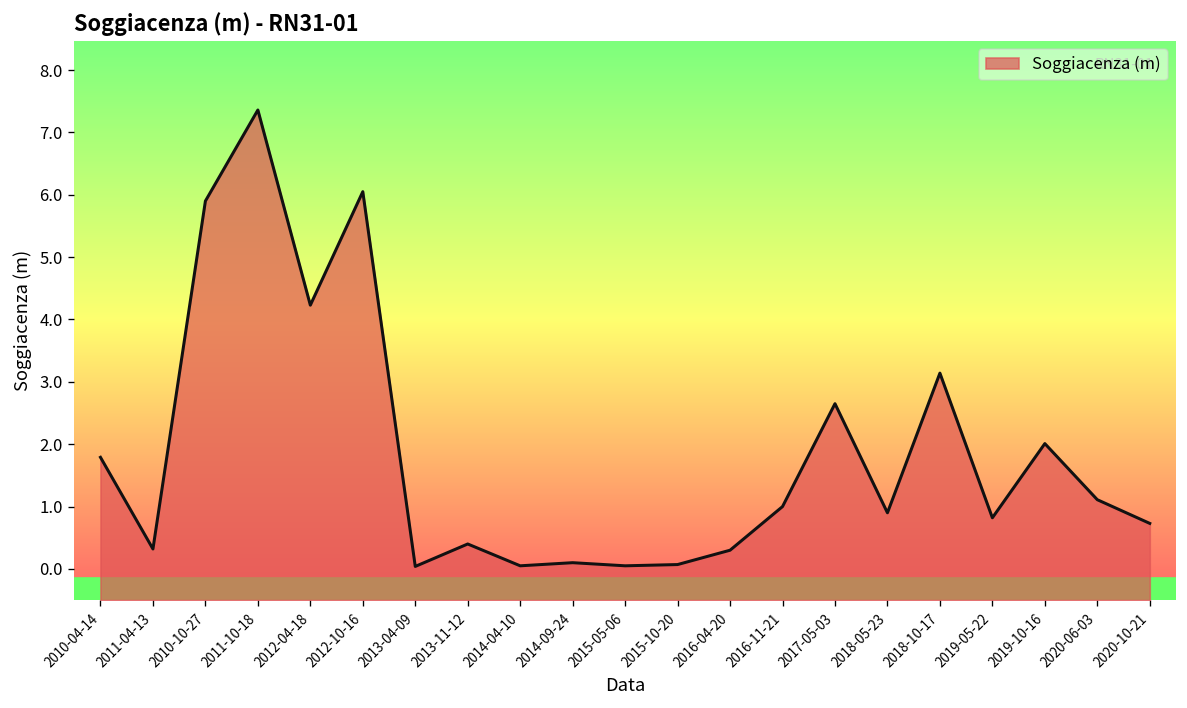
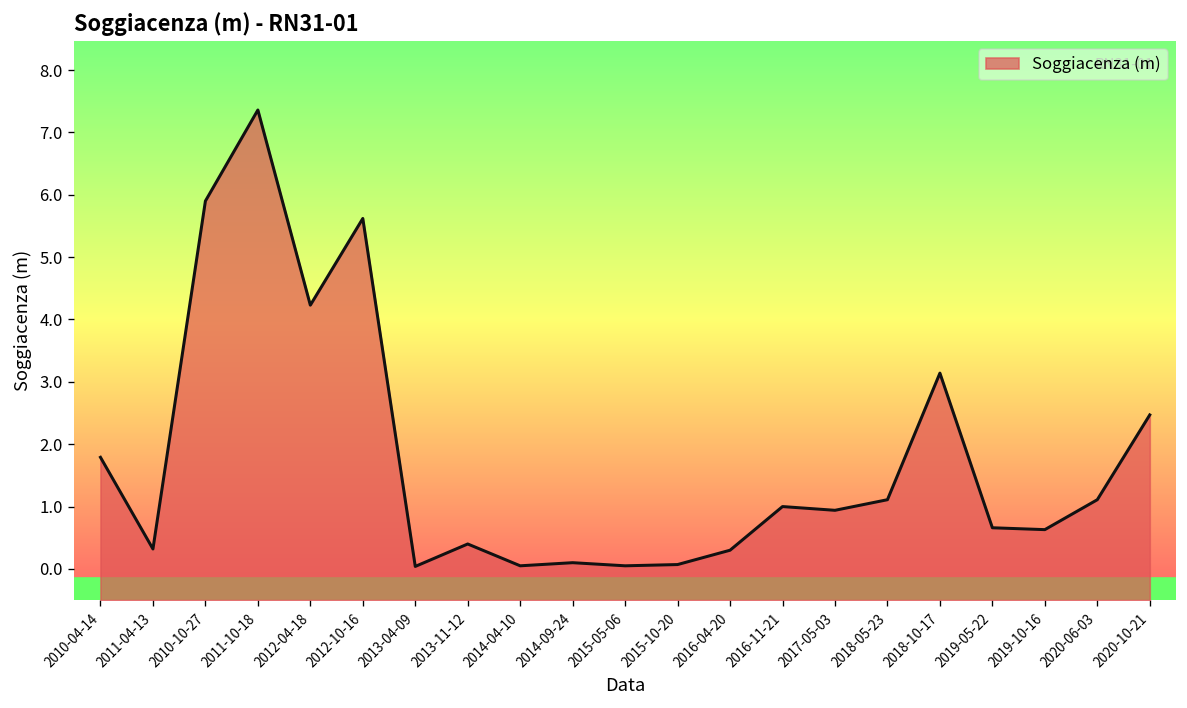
2012-10-16: 6.1 -> 5.6
2017-05-03: 2.7 -> 0.9
2018-05-23: 0.9 -> 1.1
2019-05-22: 0.8 -> 0.7
2019-10-16: 2.0 -> 0.6
2020-10-21: 0.7 -> 2.5
